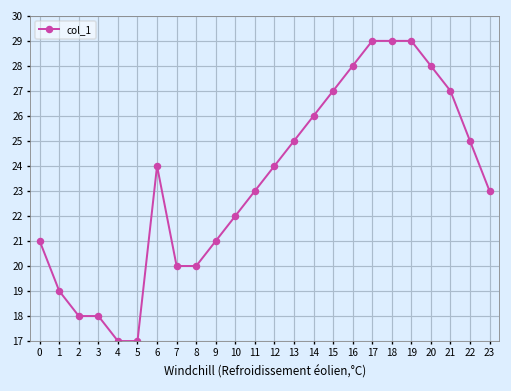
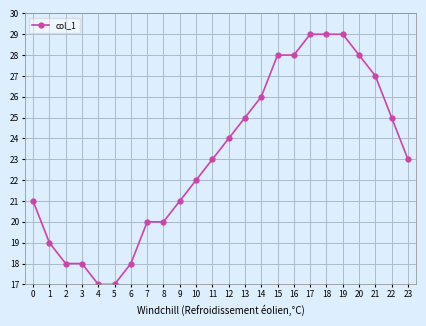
6: 24 -> 18
15: 27 -> 28
